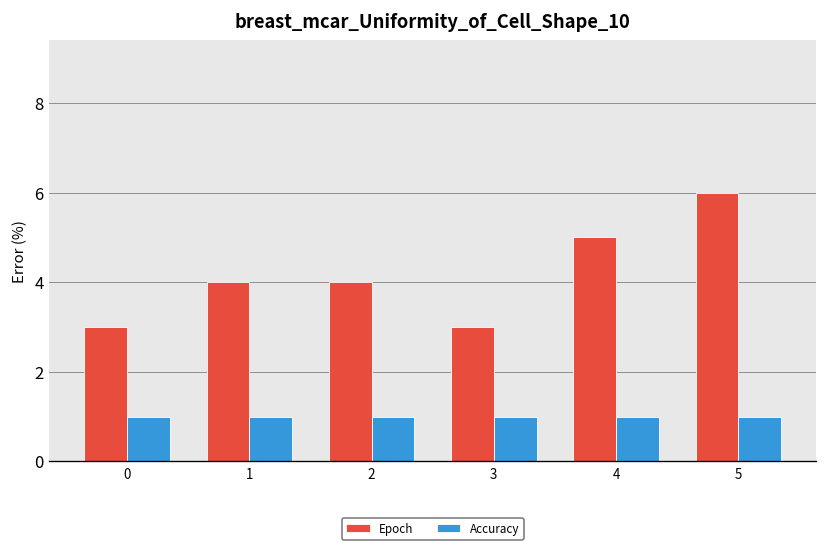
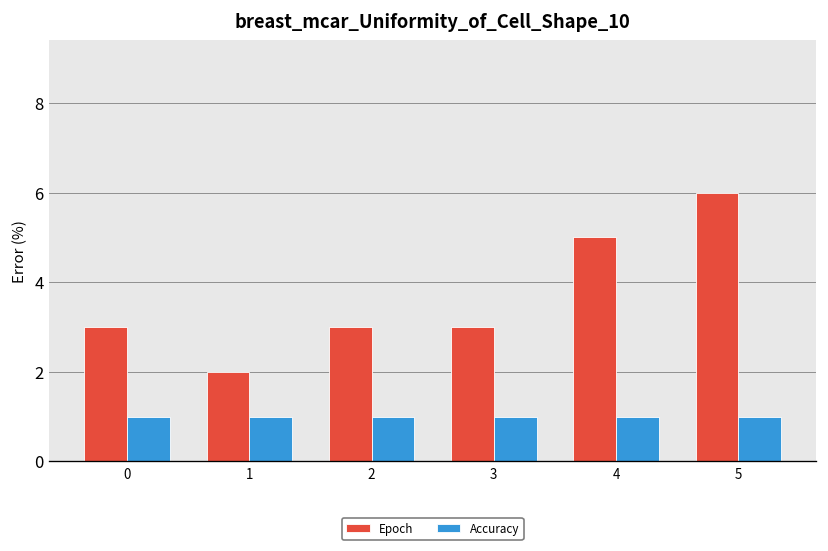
Epoch, 1: 4 -> 2
Epoch, 2: 4 -> 3
